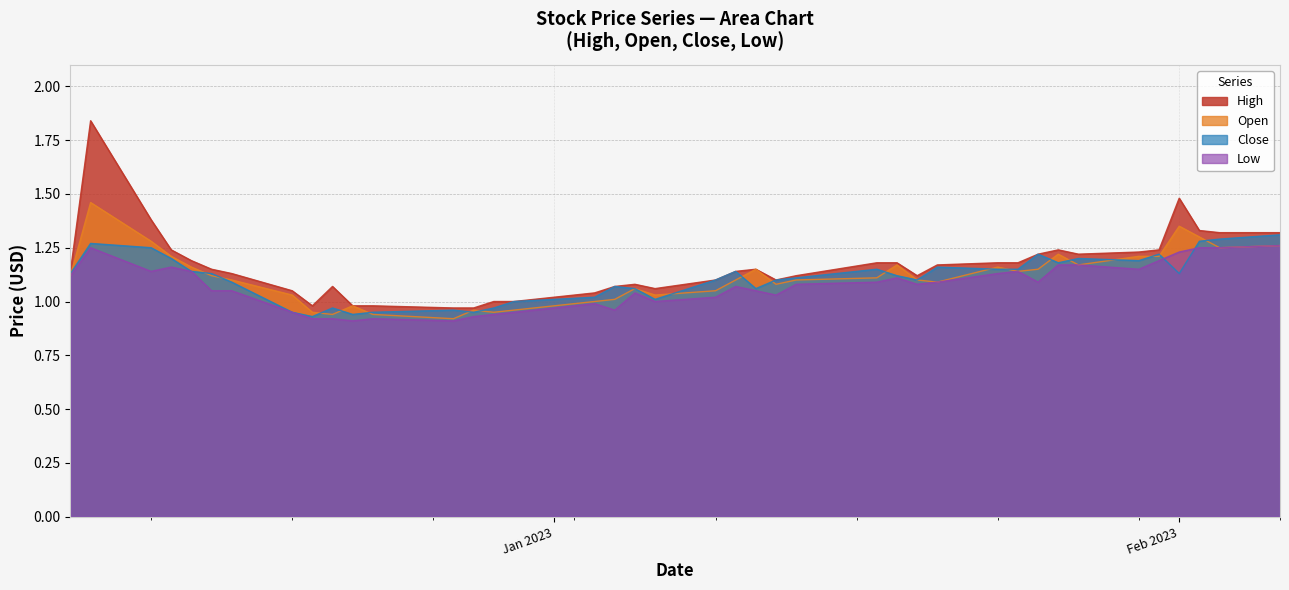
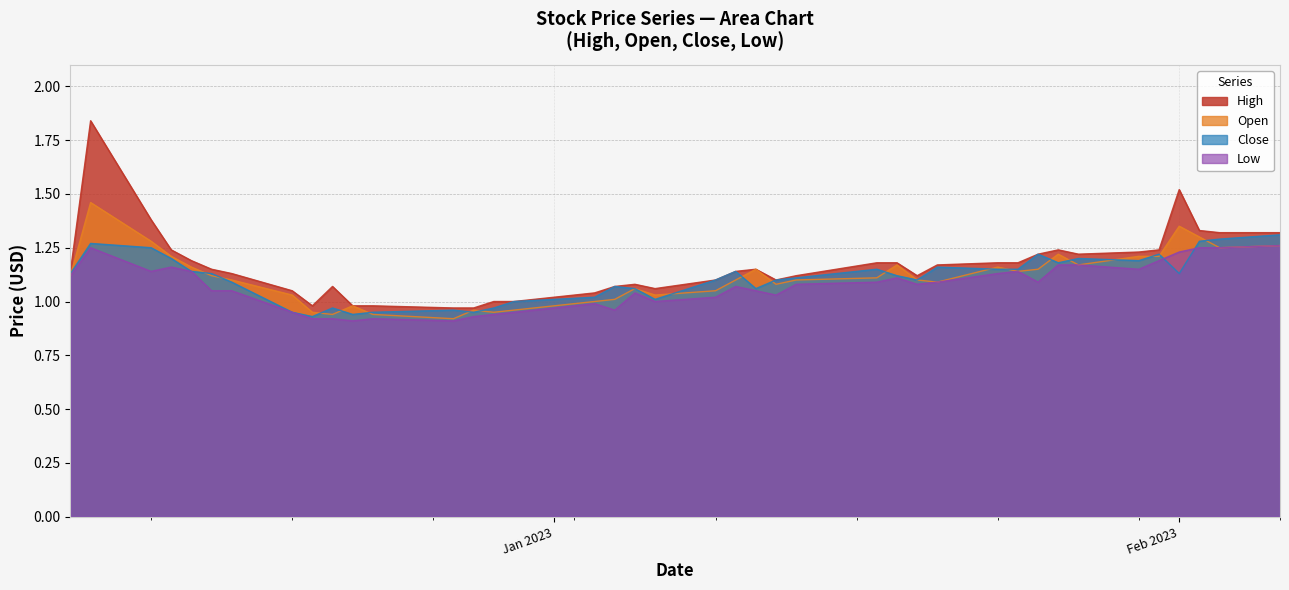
High, Feb 2023: 1.48 -> 1.52
